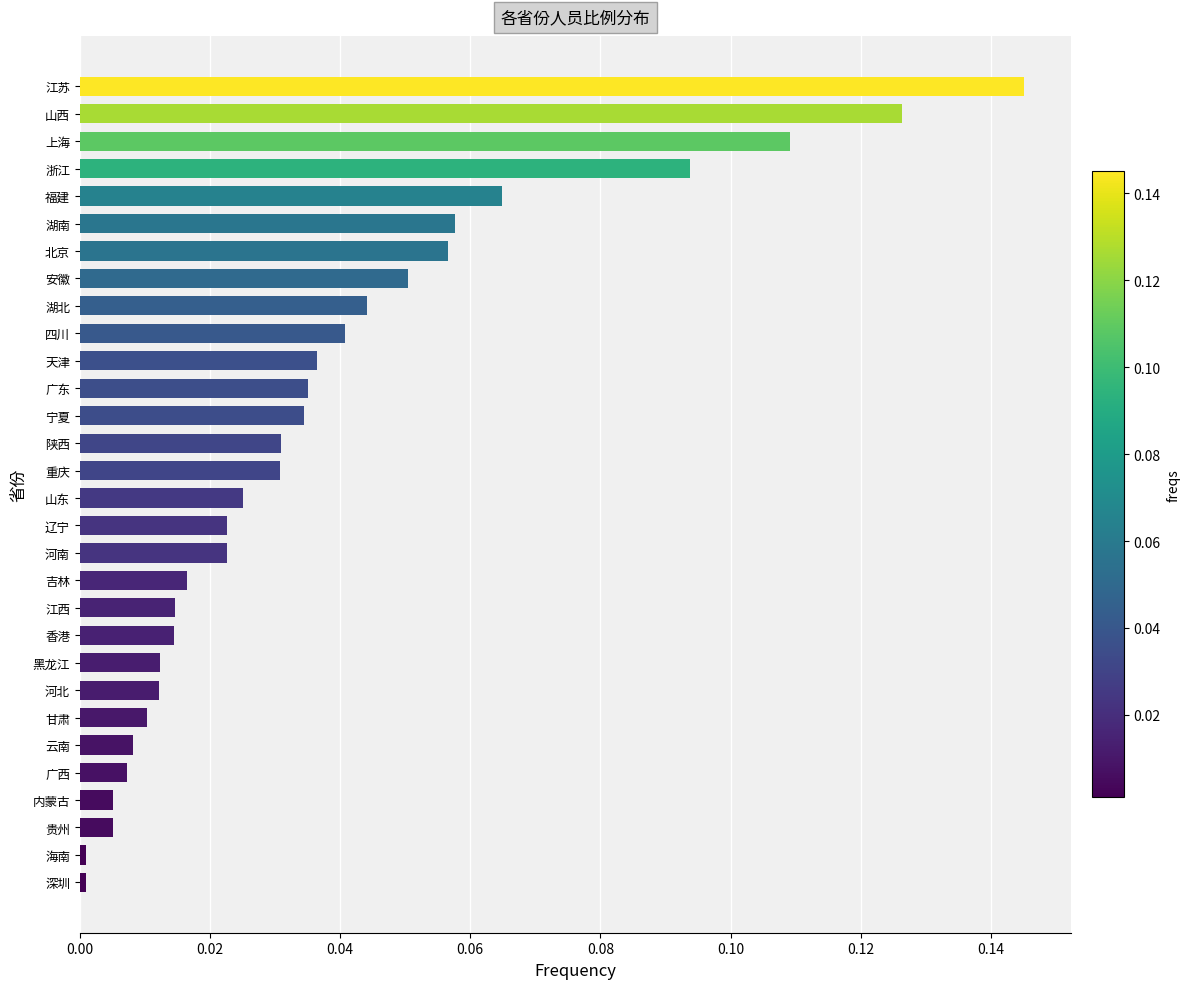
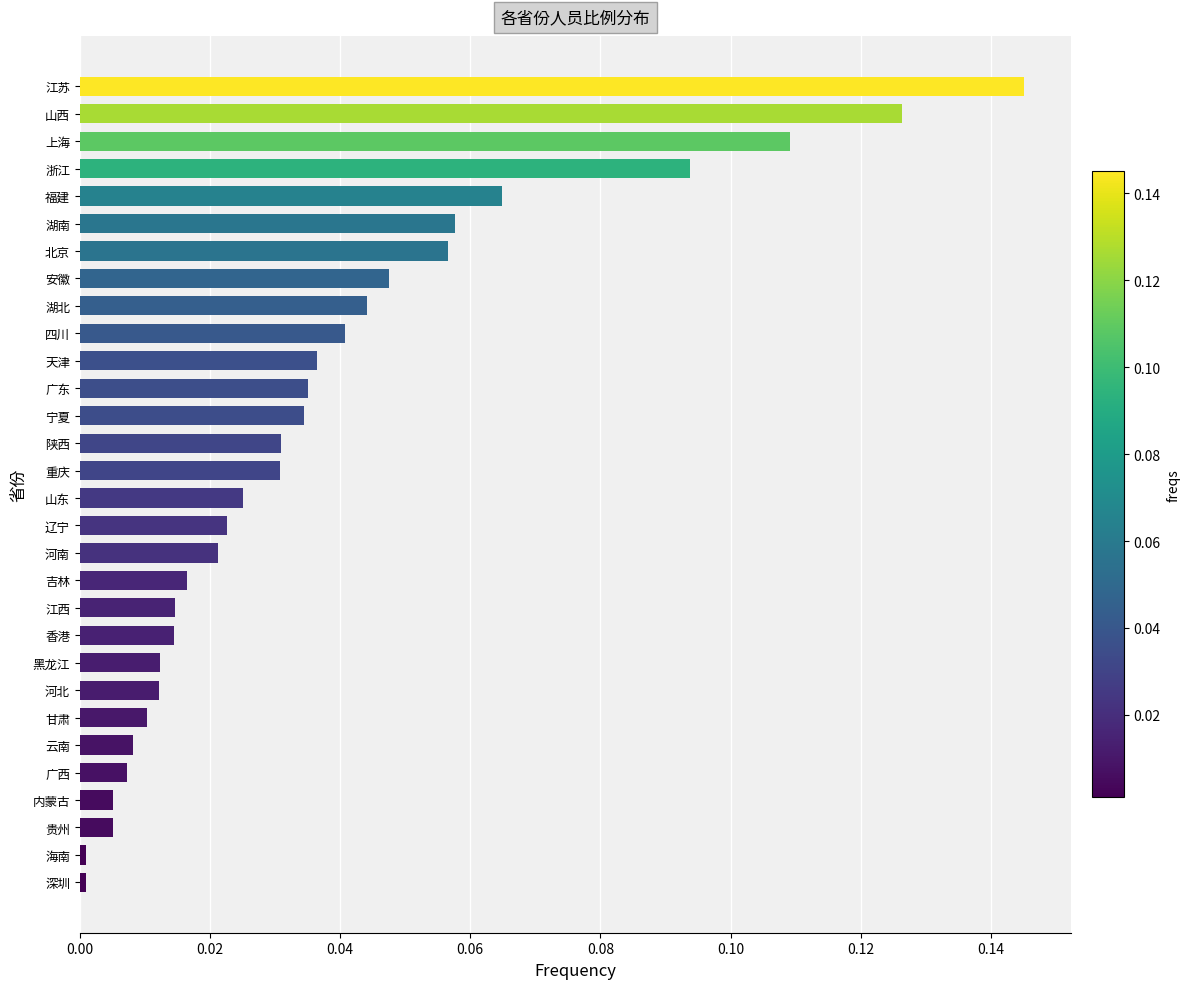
安徽: 0.050 -> 0.048
河南: 0.023 -> 0.021
